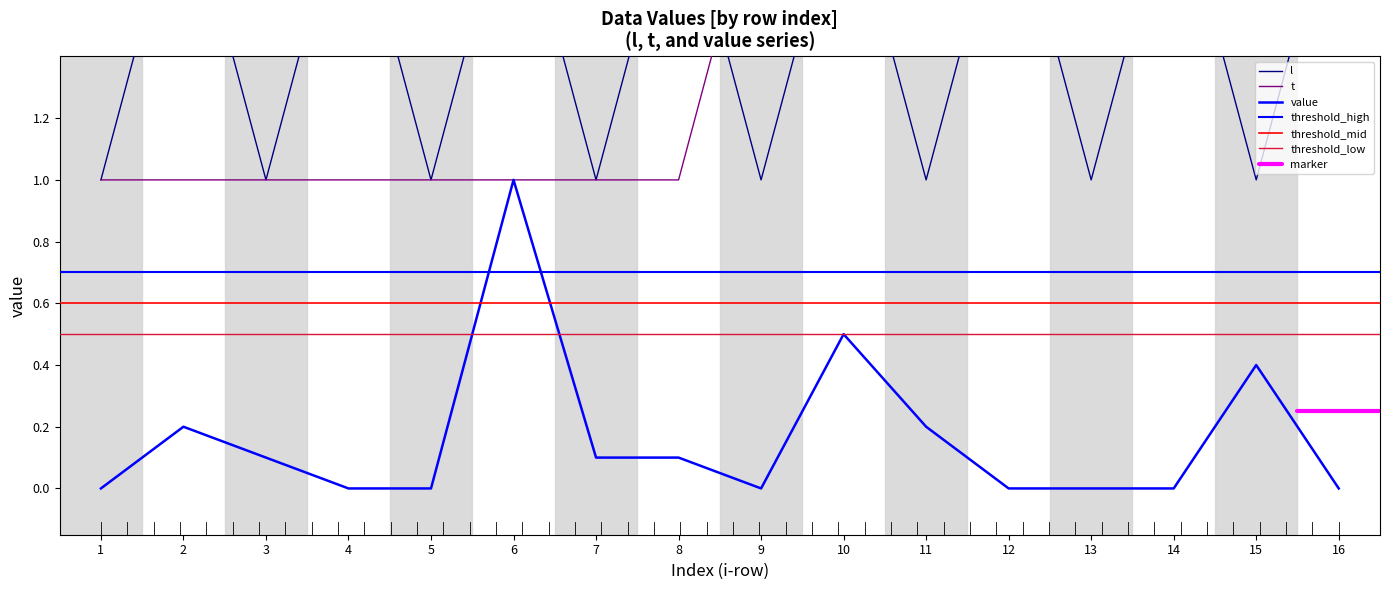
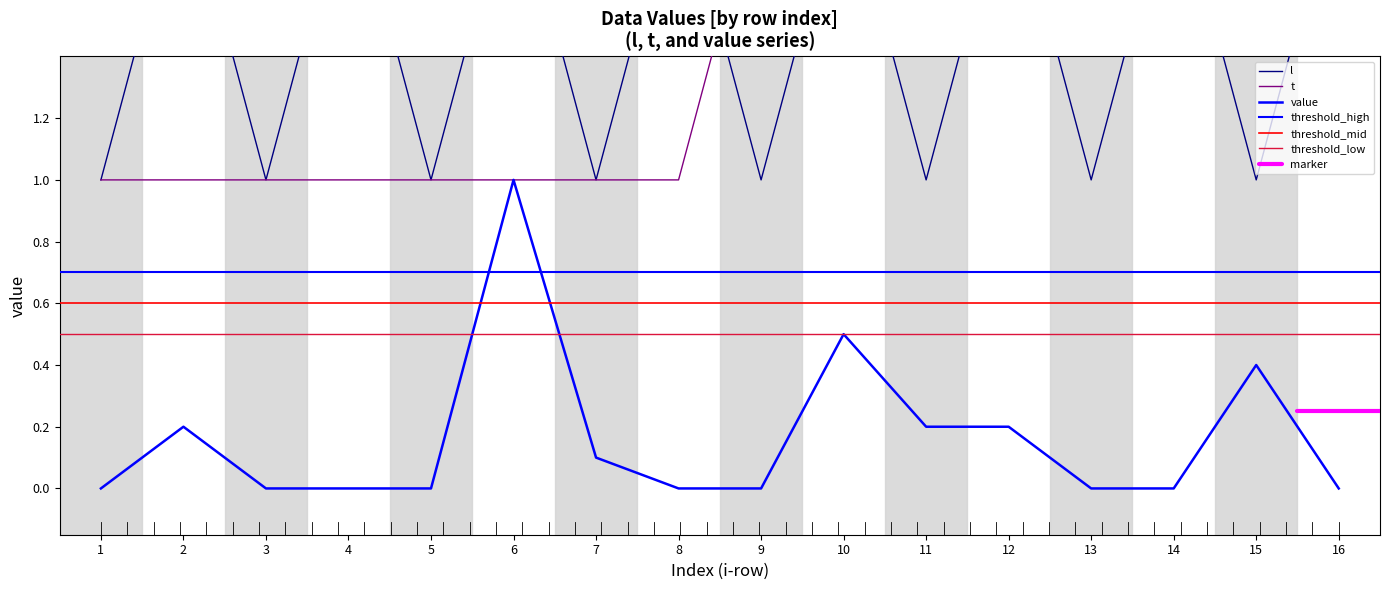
value, 3: 0.1 -> 0.0
value, 8: 0.1 -> 0.0
value, 12: 0.0 -> 0.2
